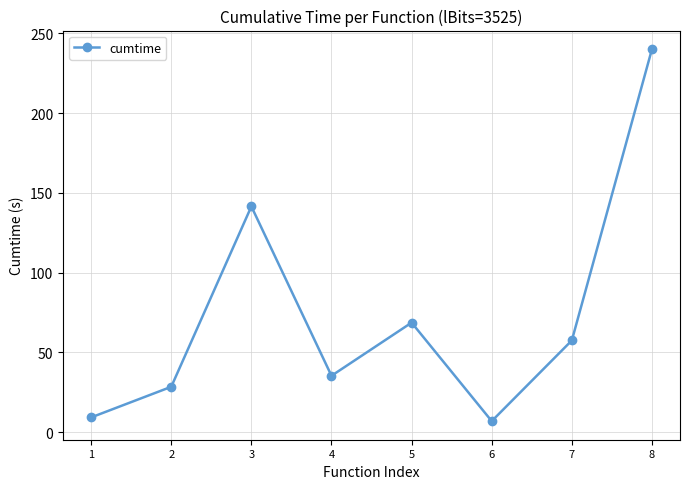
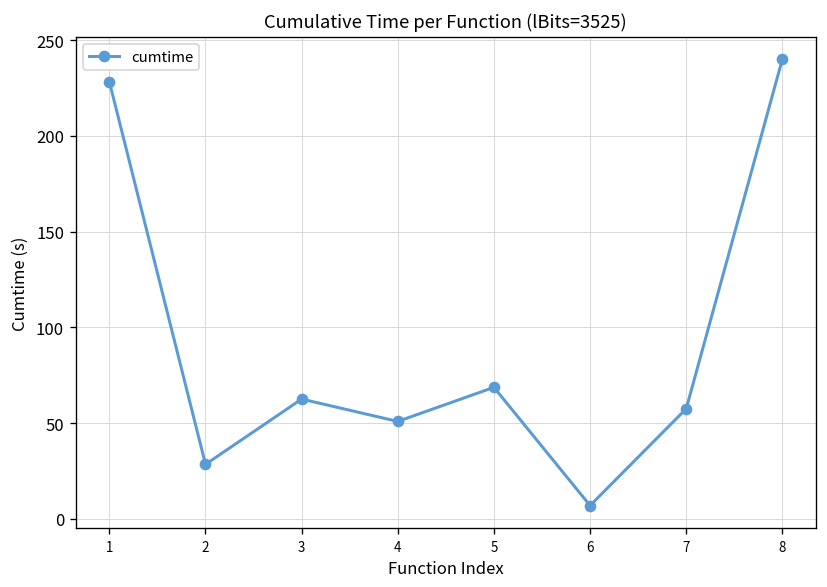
1: 9 -> 228
3: 141 -> 63
4: 35 -> 51
